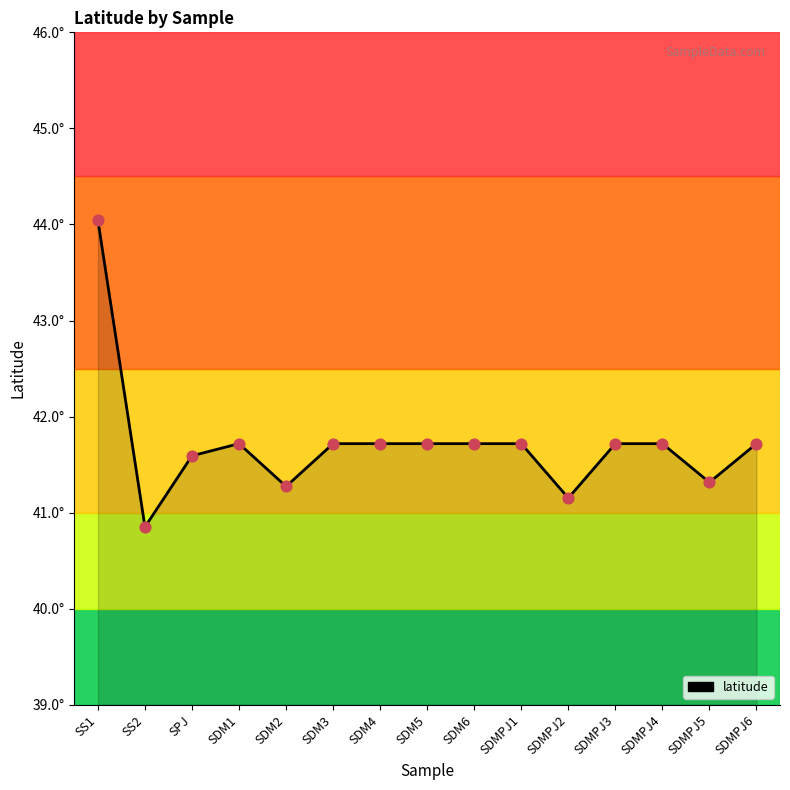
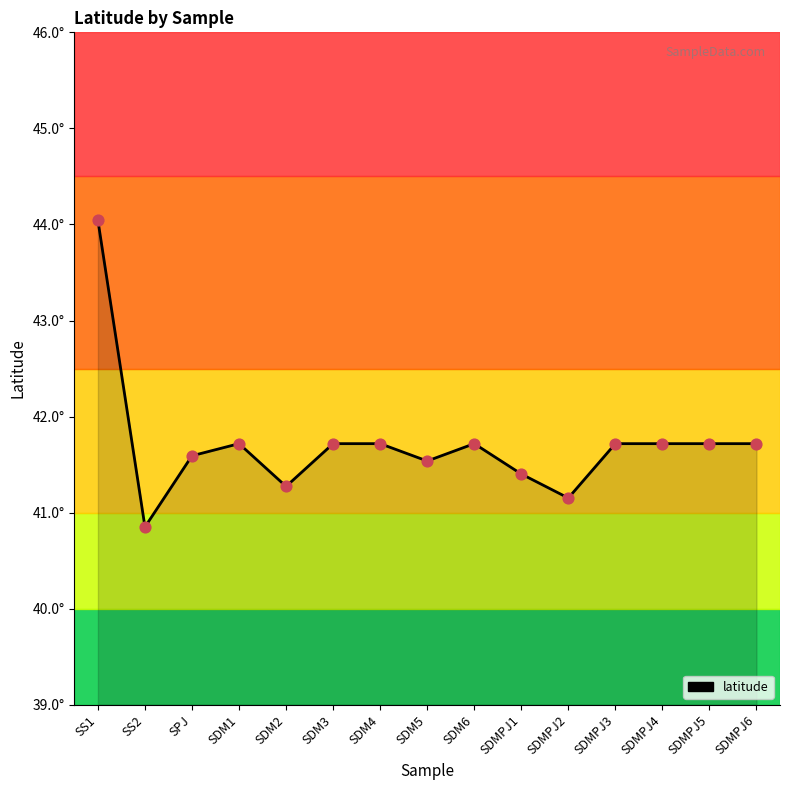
SDM5: 41.7° -> 41.5°
SDMPJ1: 41.7° -> 41.4°
SDMPJ5: 41.3° -> 41.7°
